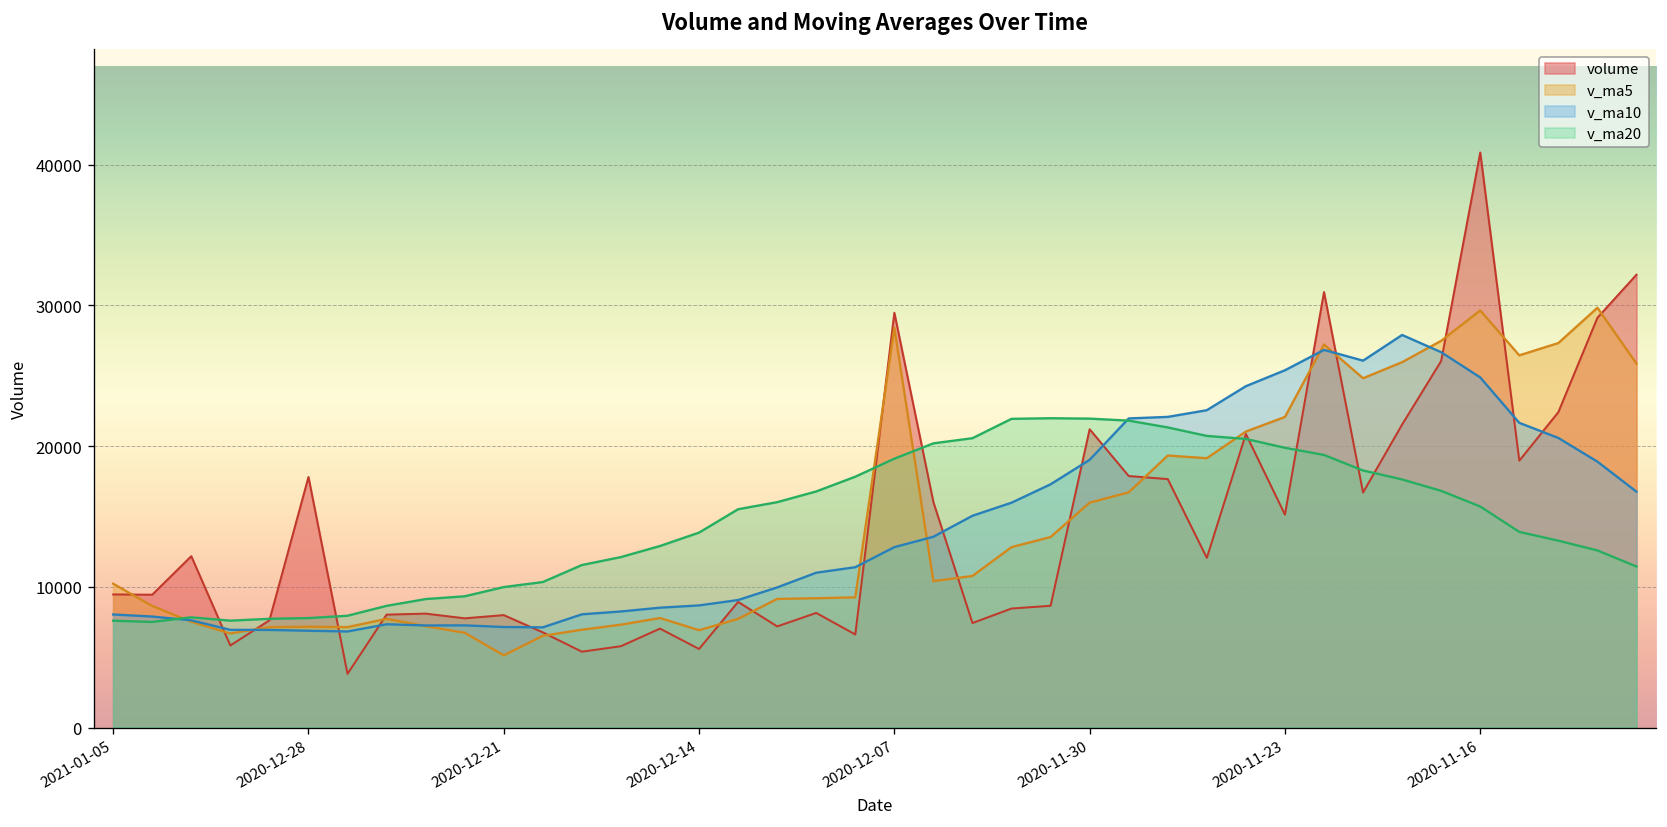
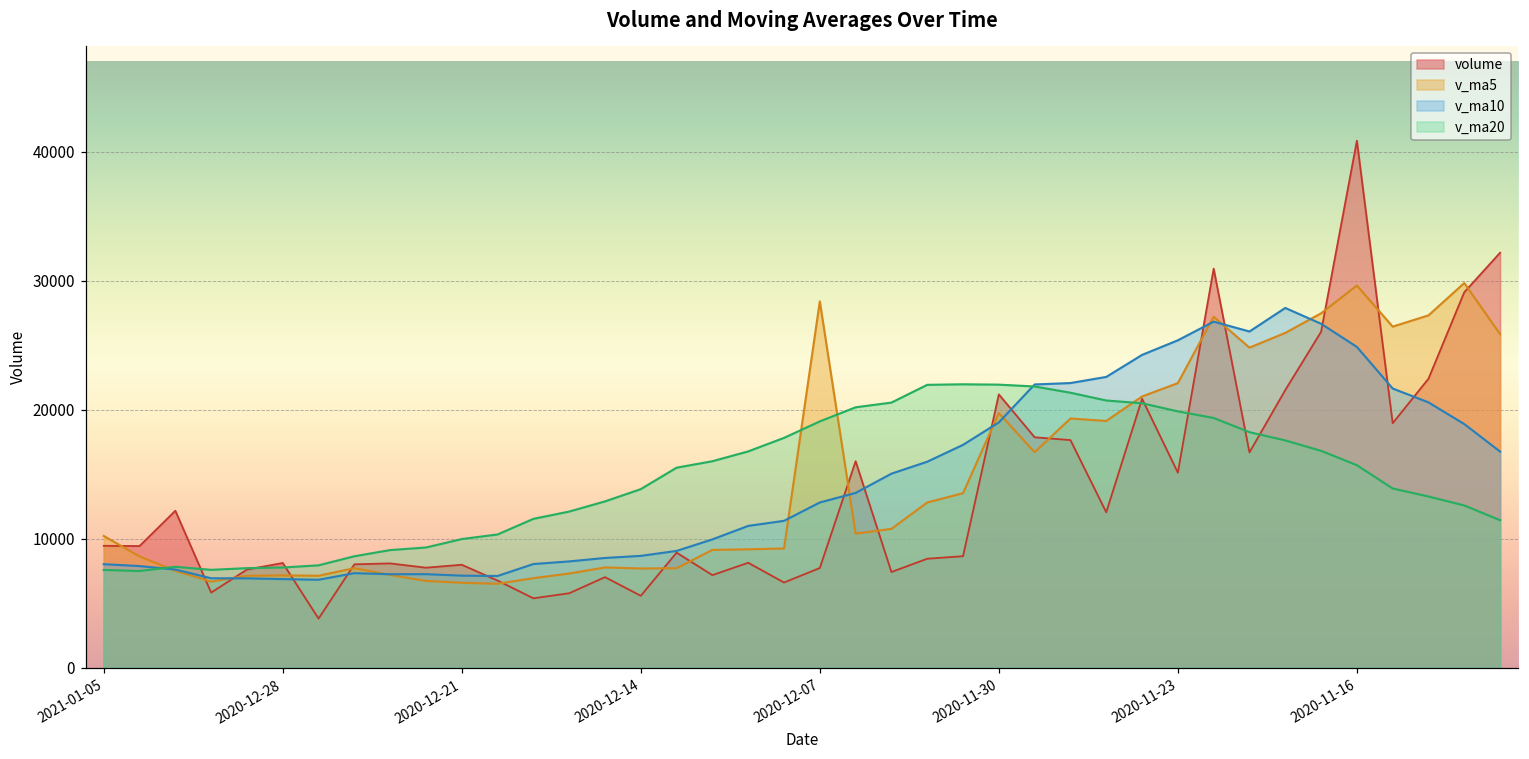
volume, 2020-12-28: 17800 -> 8100
v_ma5, 2020-12-21: 5100 -> 6600
v_ma5, 2020-12-14: 6900 -> 7700
volume, 2020-12-07: 29500 -> 7700
v_ma5, 2020-11-30: 16000 -> 19700
